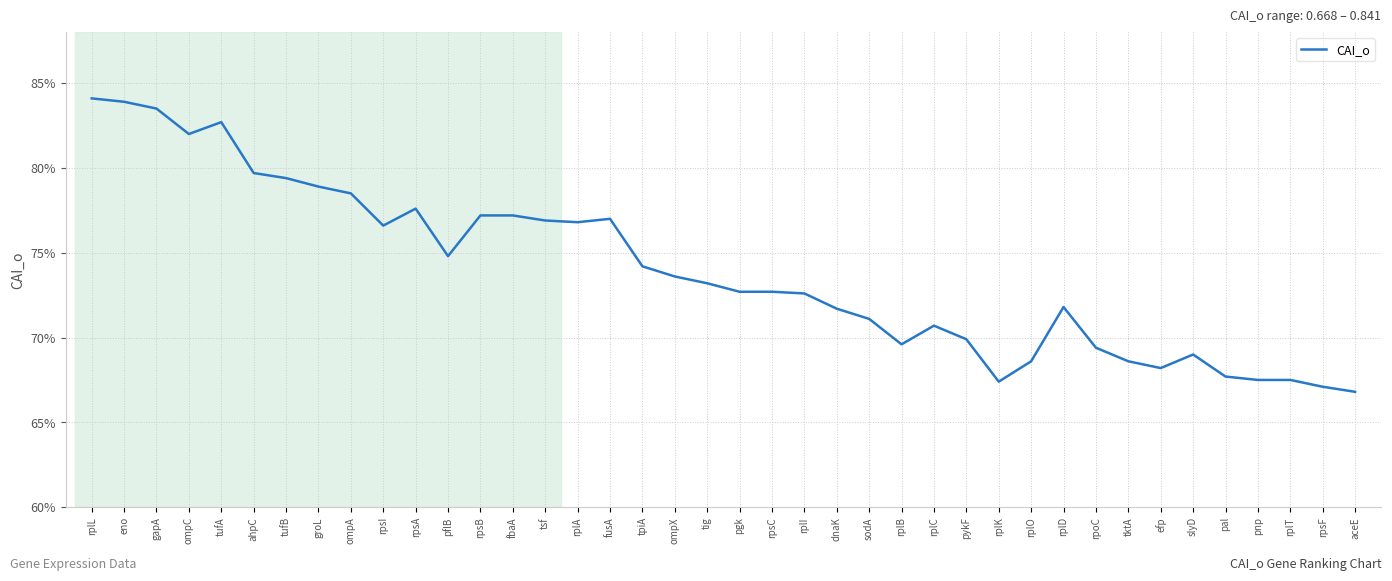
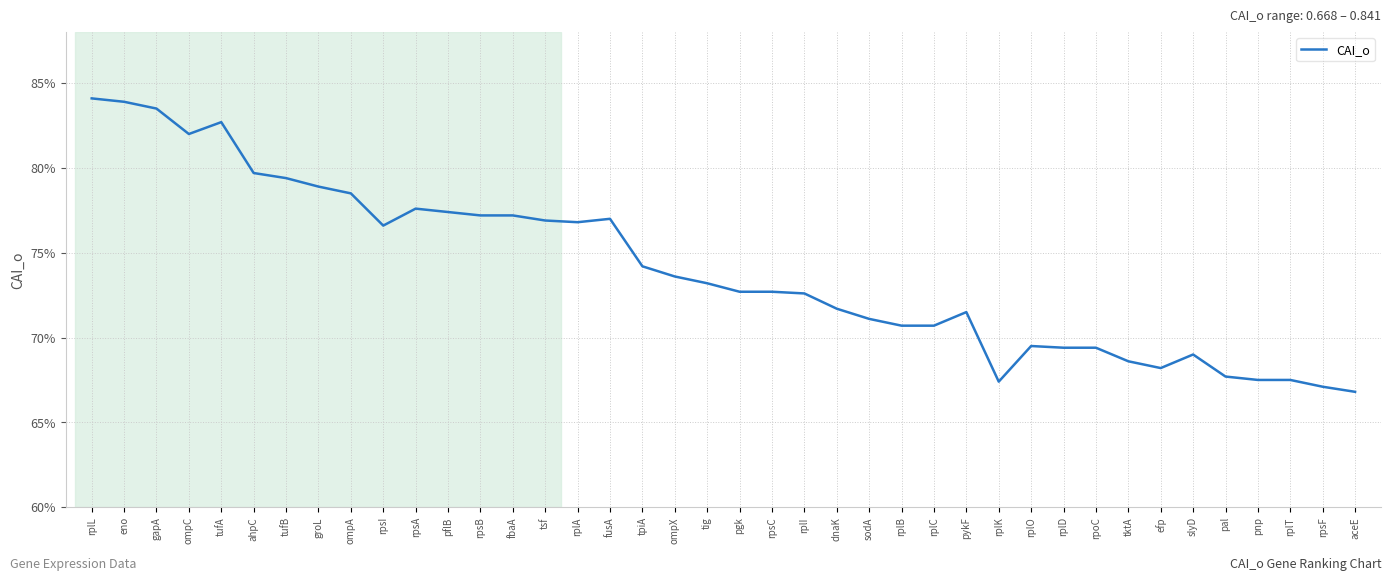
pflB: 74.8% -> 77.4%
rplB: 69.6% -> 70.7%
pykF: 69.9% -> 71.5%
rplO: 68.6% -> 69.5%
rplD: 71.8% -> 69.4%
